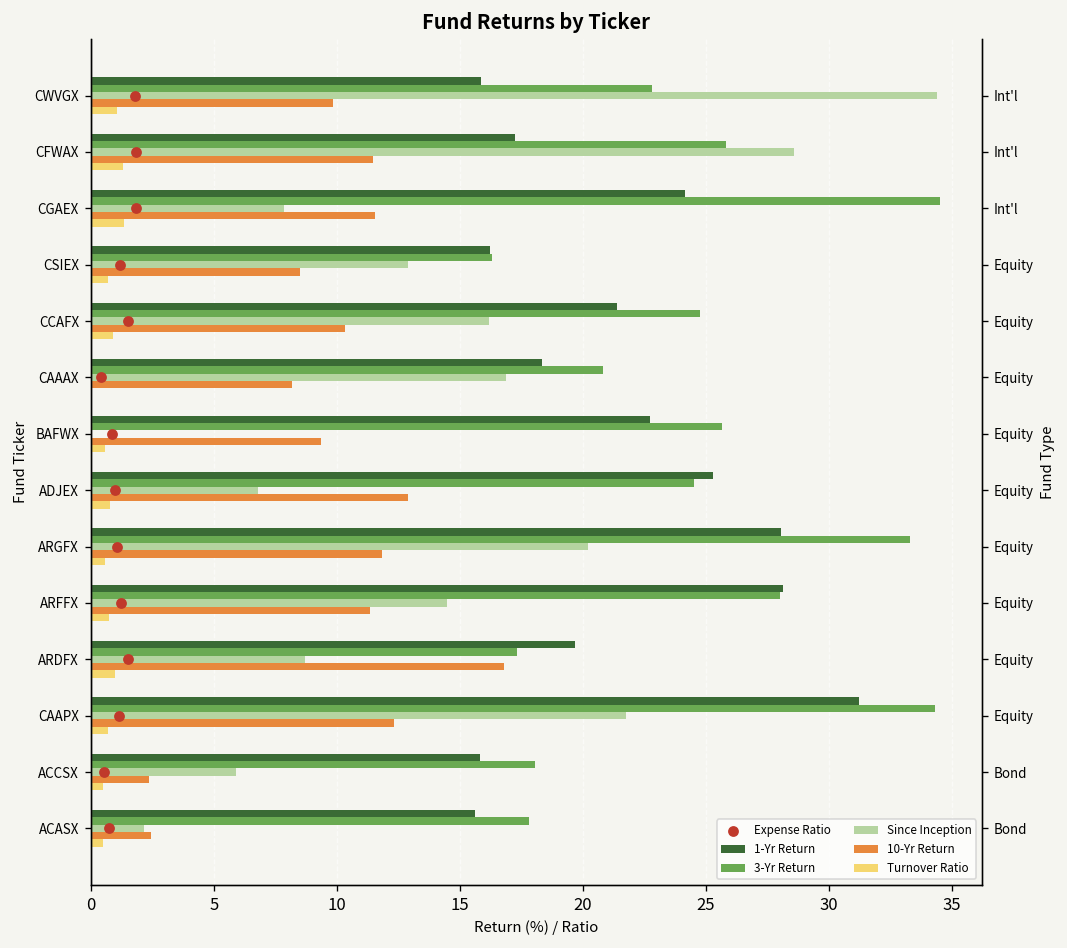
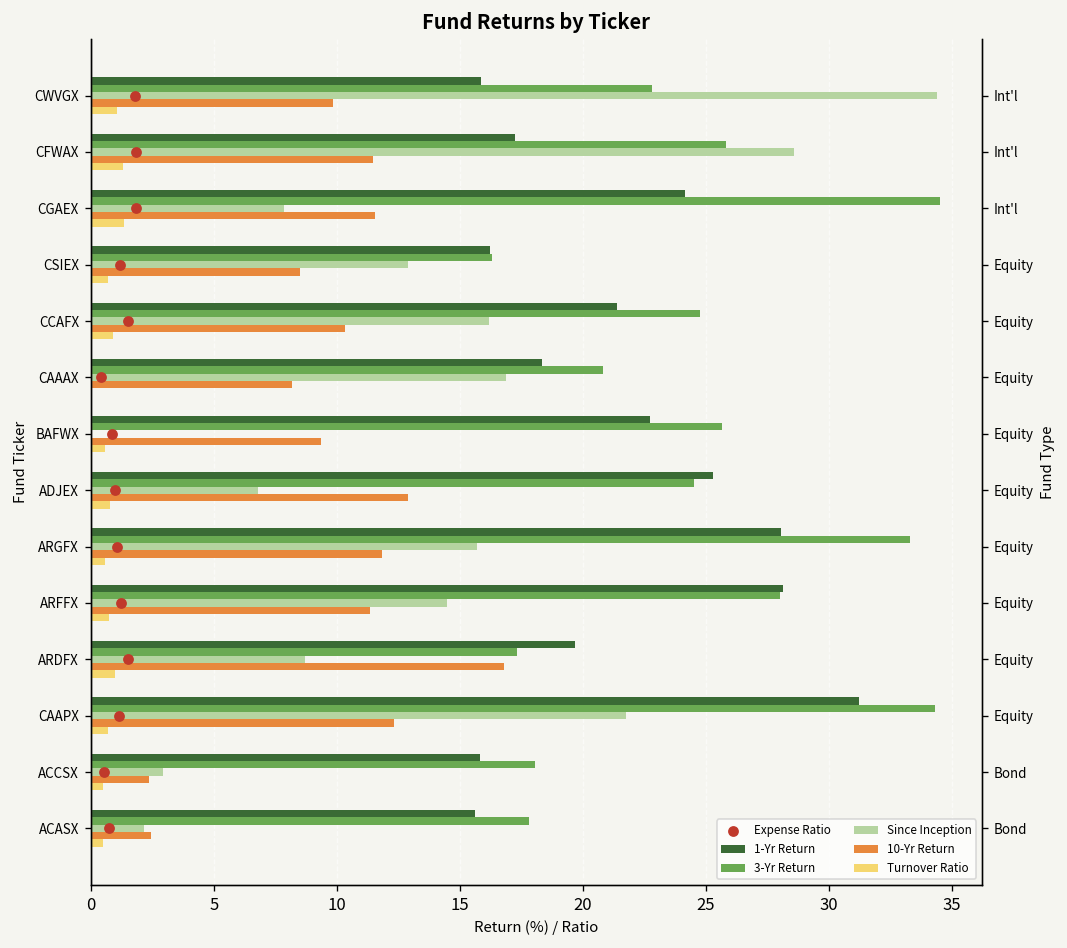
Since Inception, ARGFX: 20.2 -> 15.7
Since Inception, ACCSX: 5.9 -> 2.9
